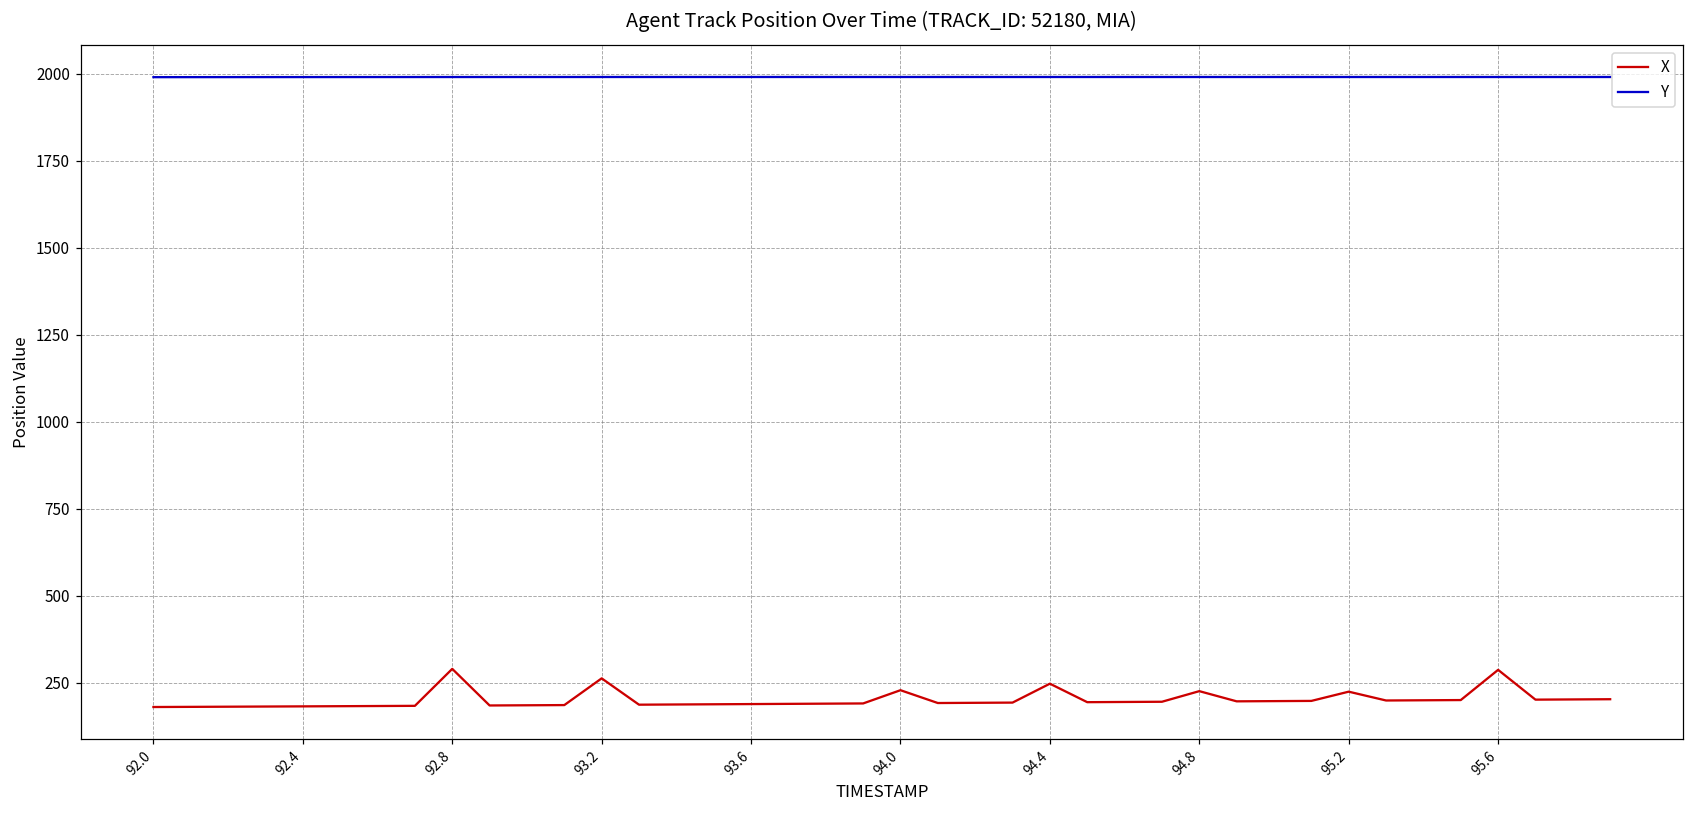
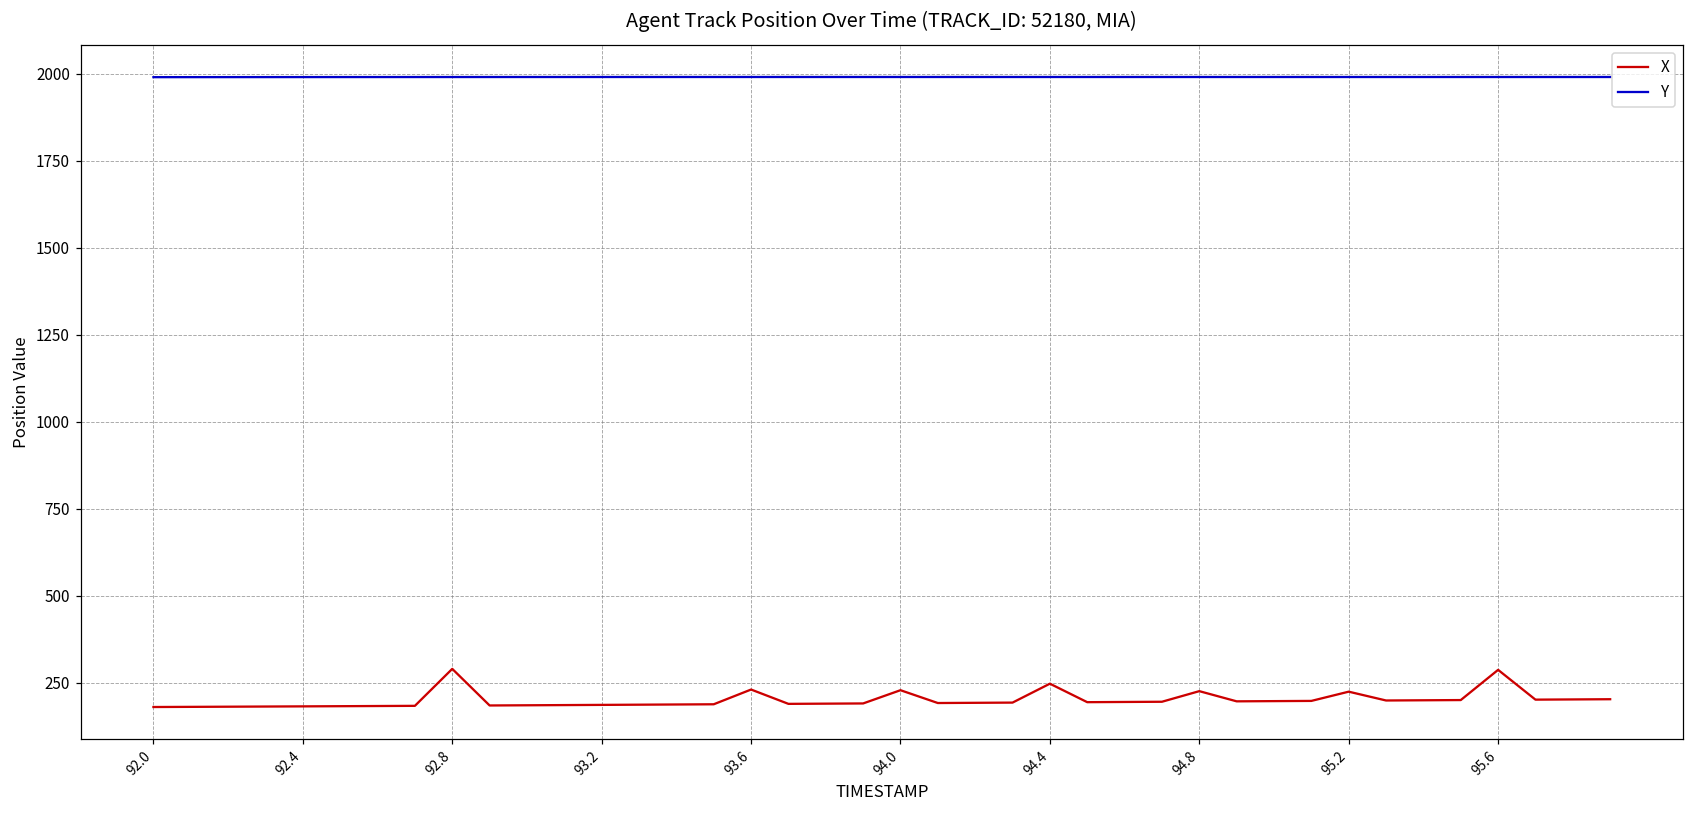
X, 93.2: 260 -> 190
X, 93.6: 190 -> 230
